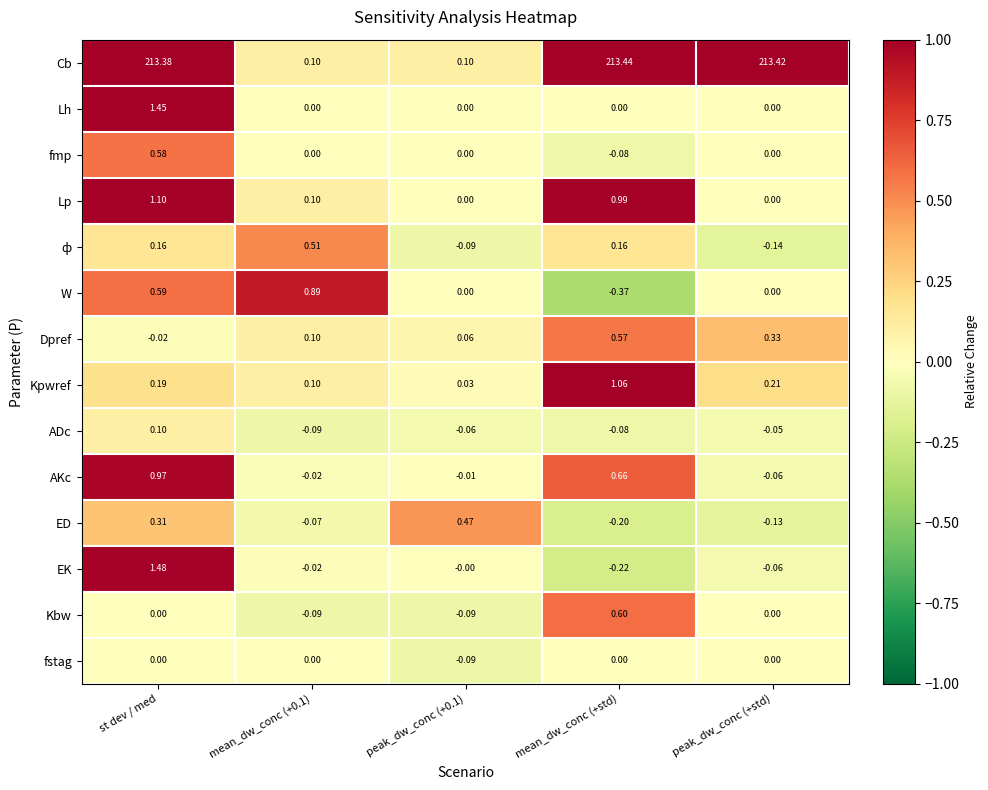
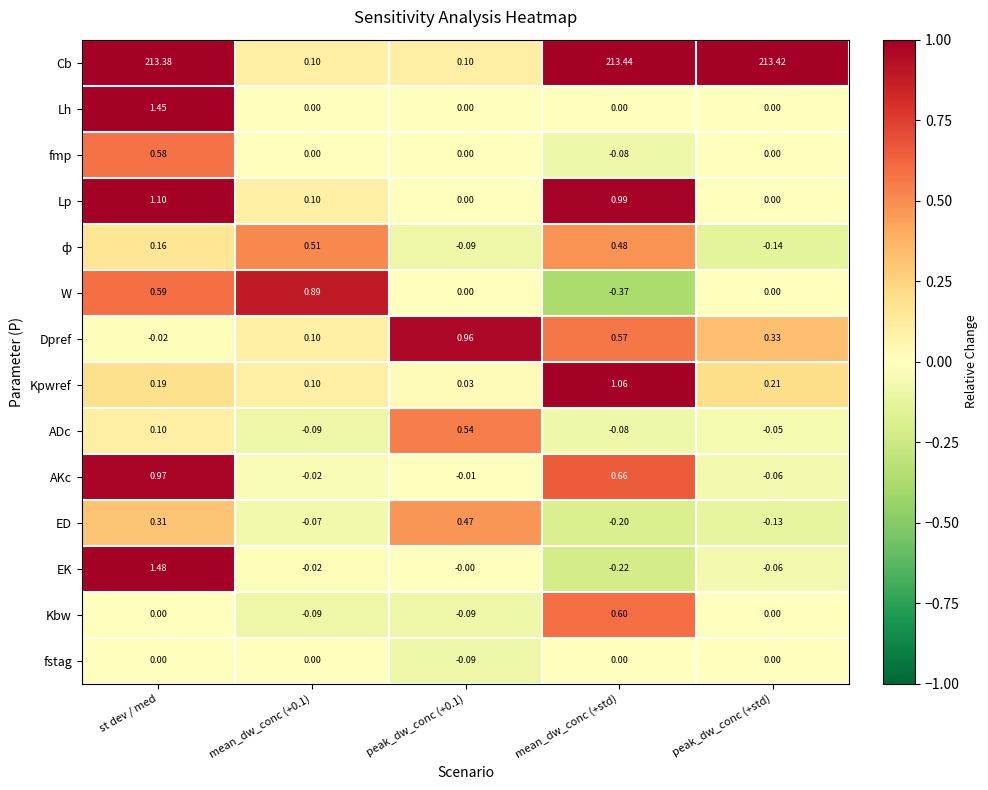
ф, mean_dw_conc (+std): 0.16 -> 0.48
Dpref, peak_dw_conc (+0.1): 0.06 -> 0.96
ADc, peak_dw_conc (+0.1): -0.06 -> 0.54
